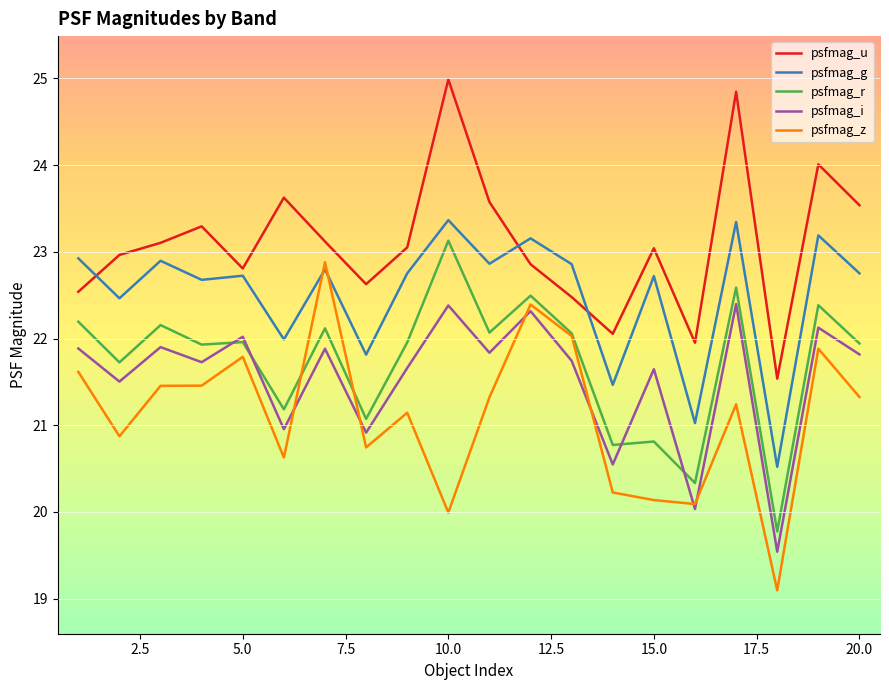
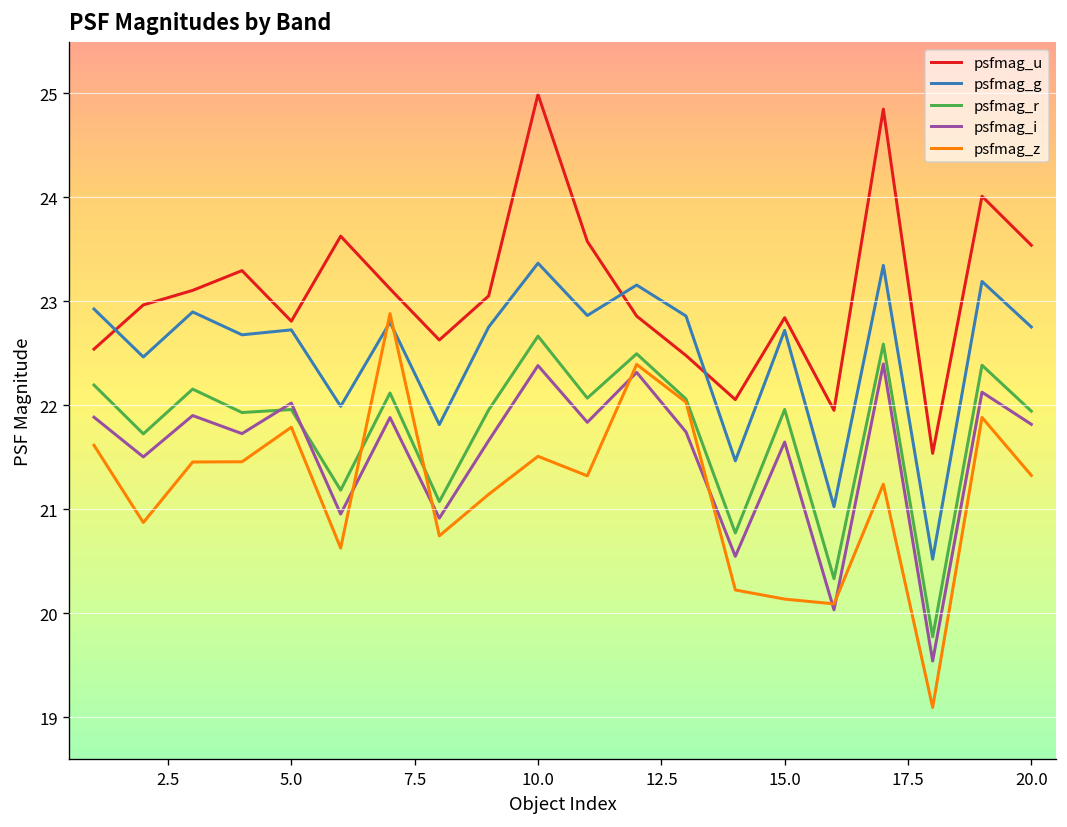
psfmag_r, 10.0: 23.1 -> 22.7
psfmag_z, 10.0: 20.0 -> 21.5
psfmag_u, 15.0: 23.0 -> 22.8
psfmag_r, 15.0: 20.8 -> 22.0
